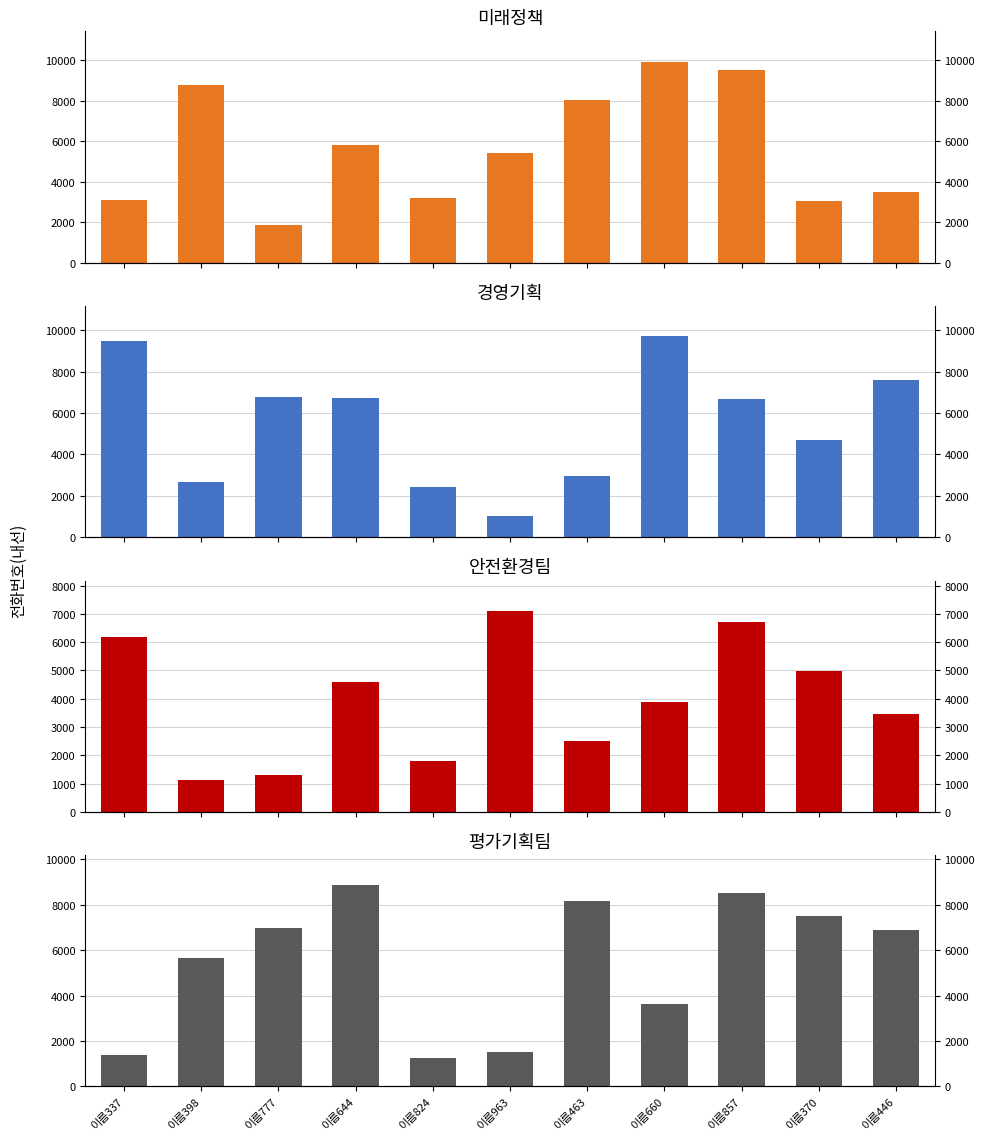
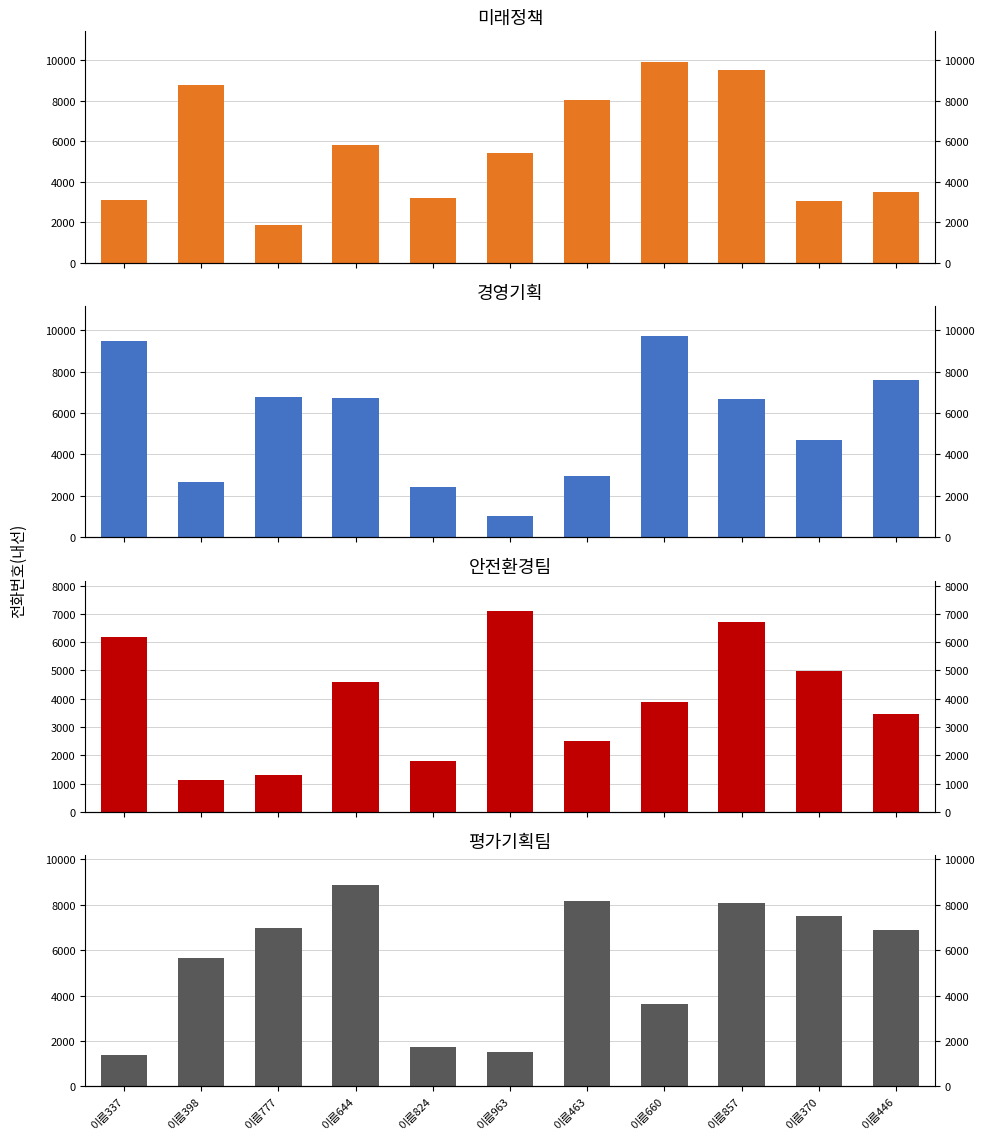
평가기획팀, 이름824: 1200 -> 1800
평가기획팀, 이름857: 8500 -> 8100
